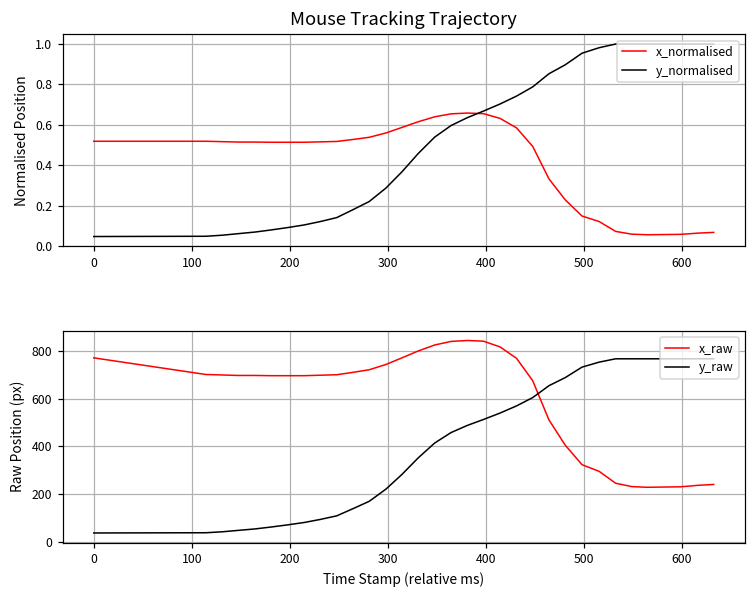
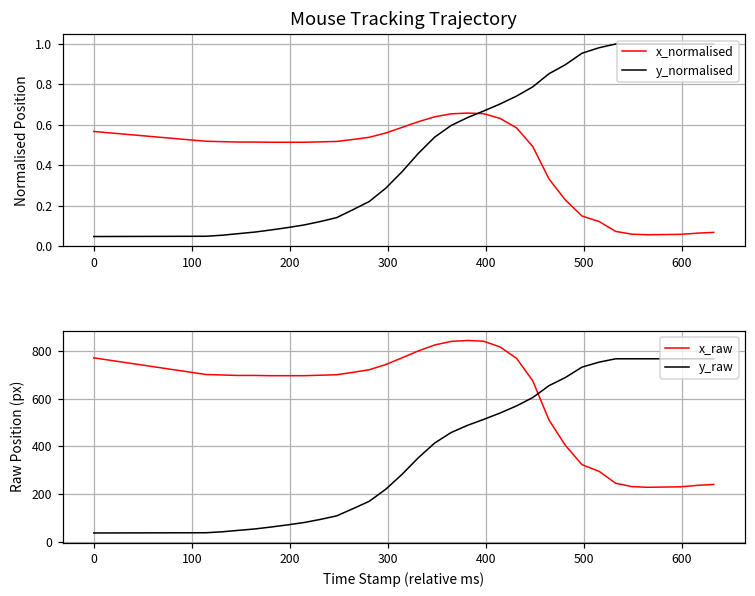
Mouse Tracking Trajectory, x_normalised, 0: 0.52 -> 0.57
